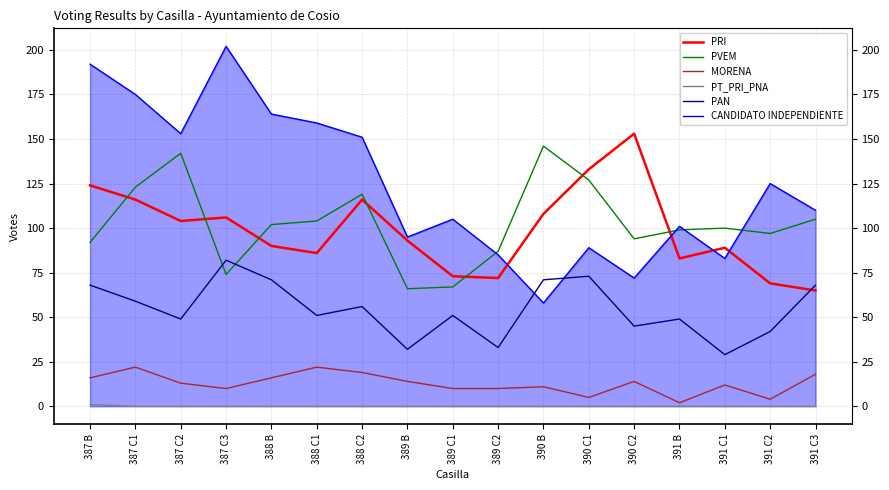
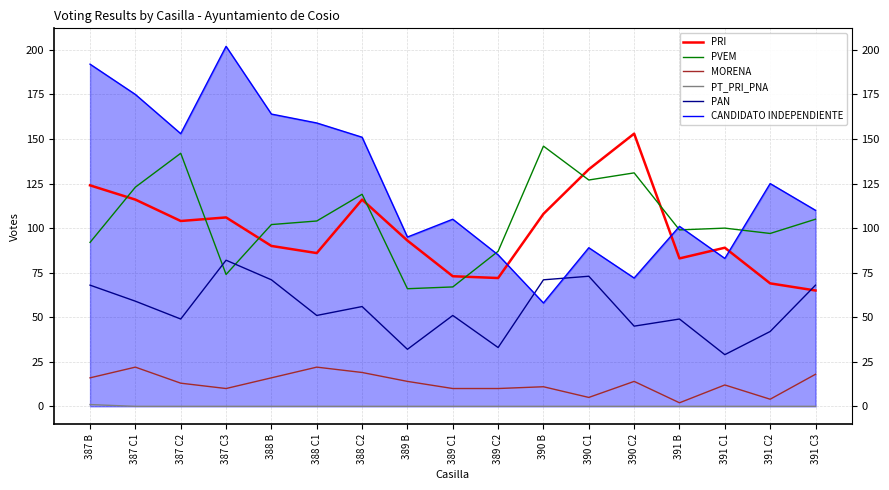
PVEM, 390 C2: 94 -> 131
